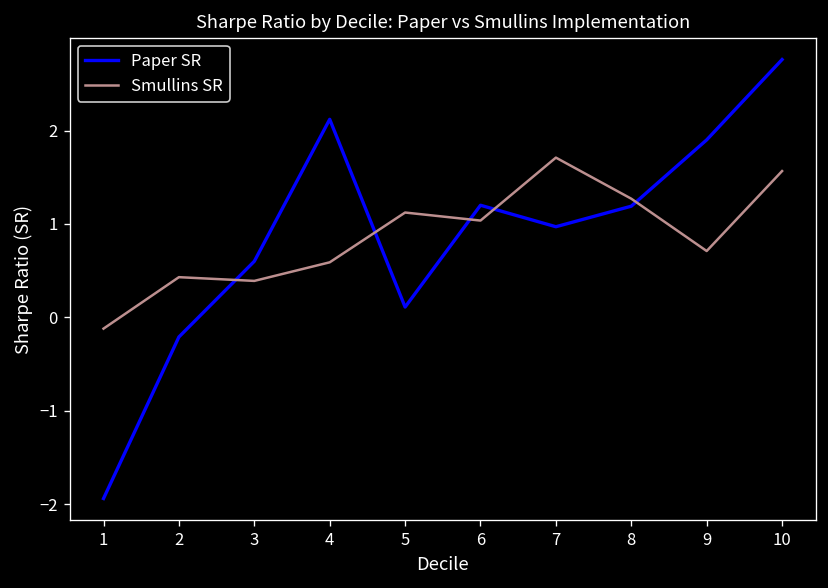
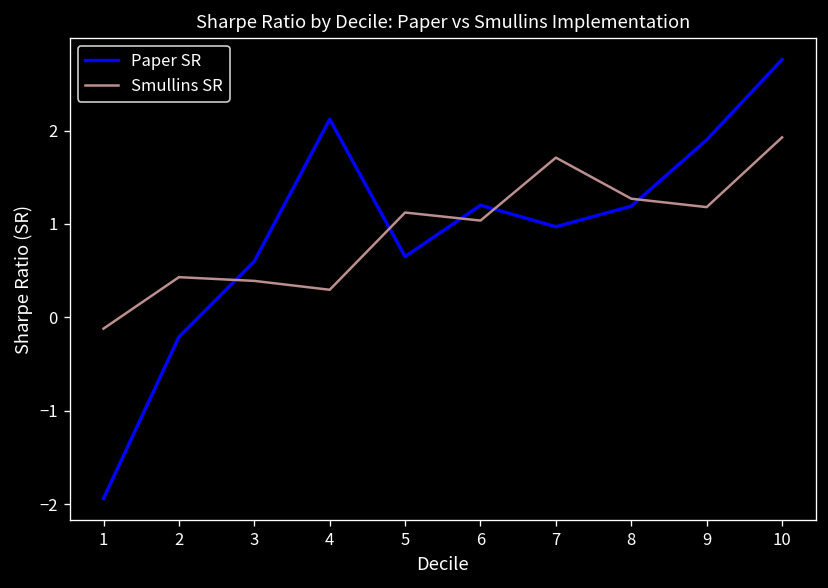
Smullins SR, 4: 0.6 -> 0.3
Paper SR, 5: 0.1 -> 0.7
Smullins SR, 9: 0.7 -> 1.2
Smullins SR, 10: 1.6 -> 1.9
